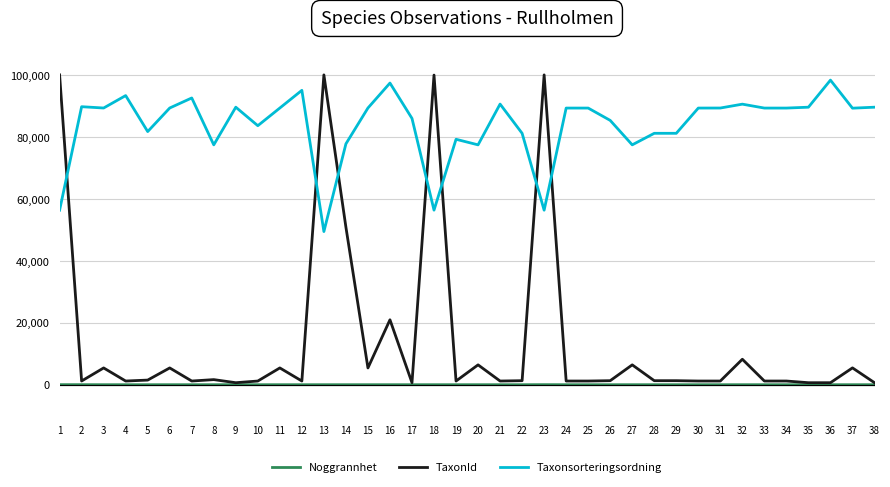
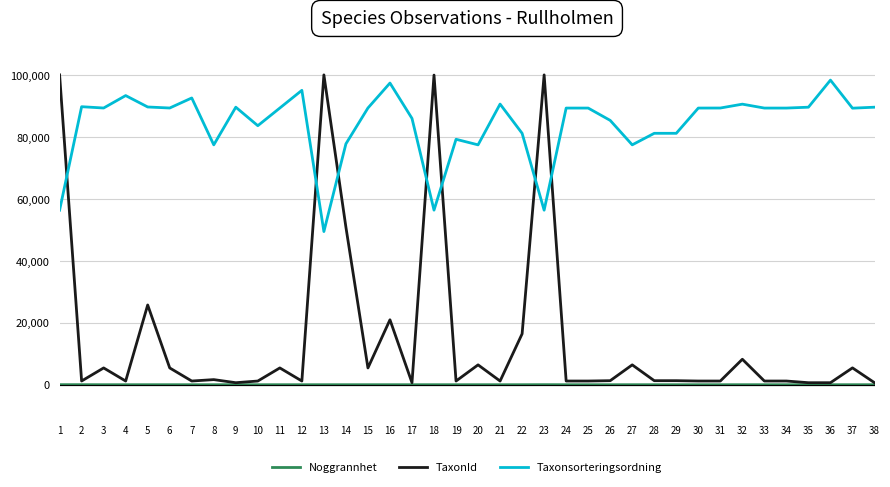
TaxonId, 5: 2,000 -> 26,000
Taxonsorteringsordning, 5: 82,000 -> 90,000
TaxonId, 22: 1,000 -> 16,000
